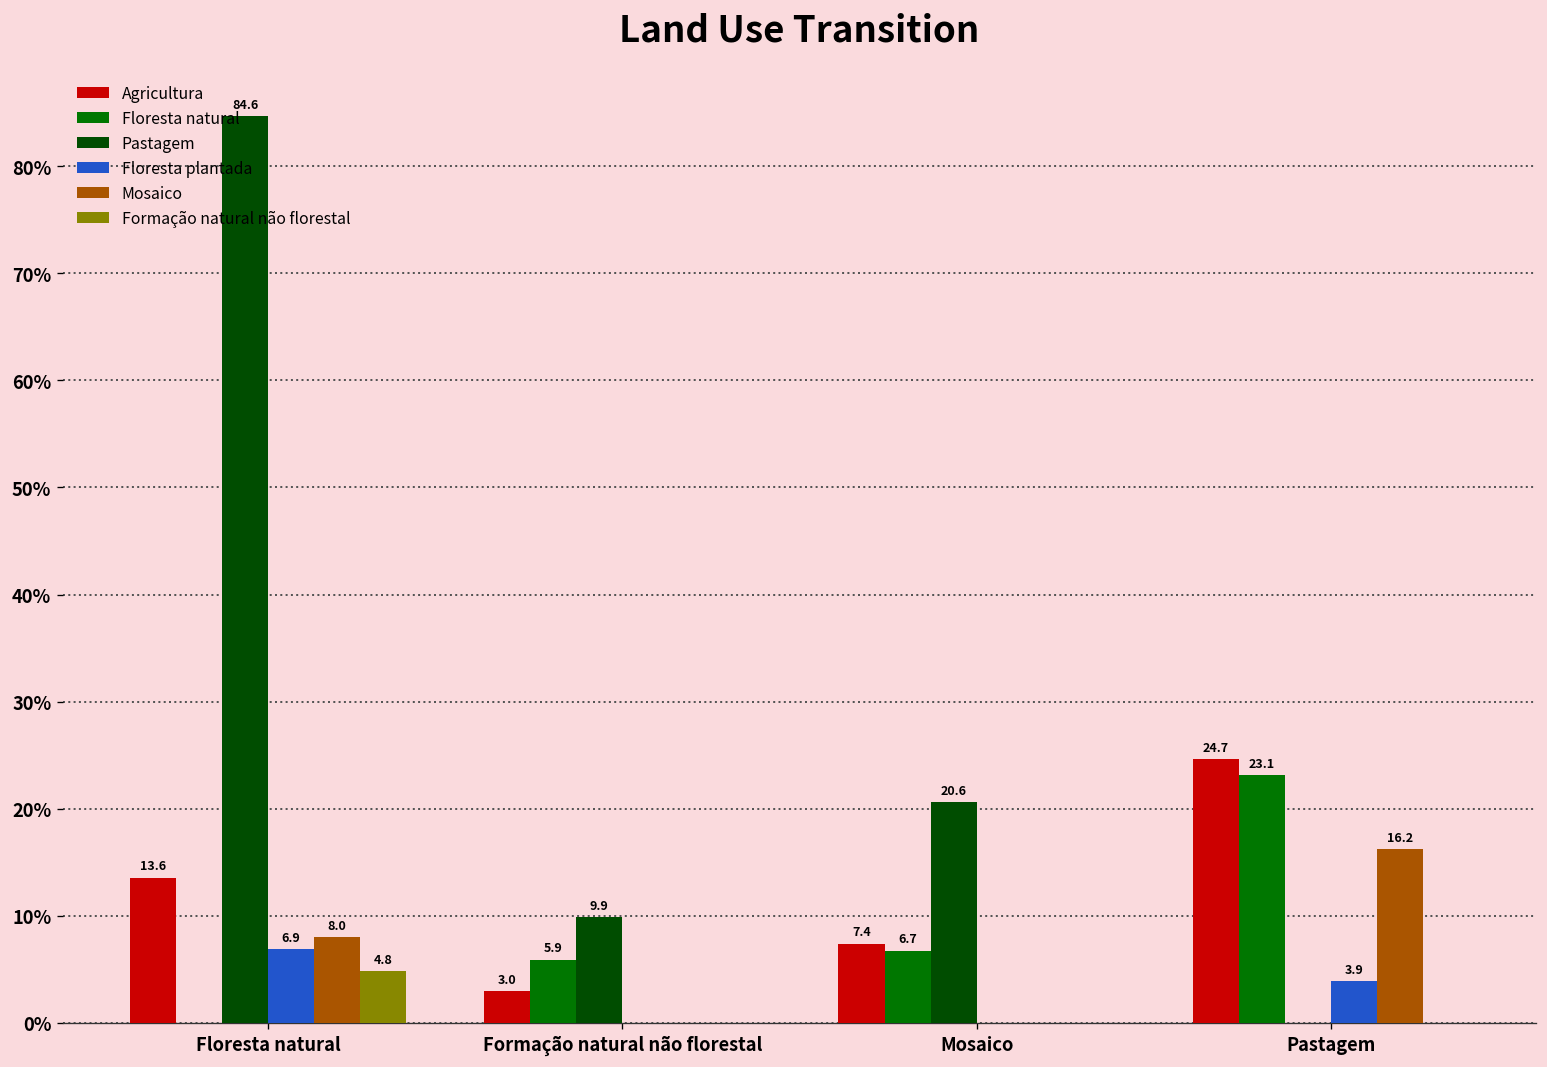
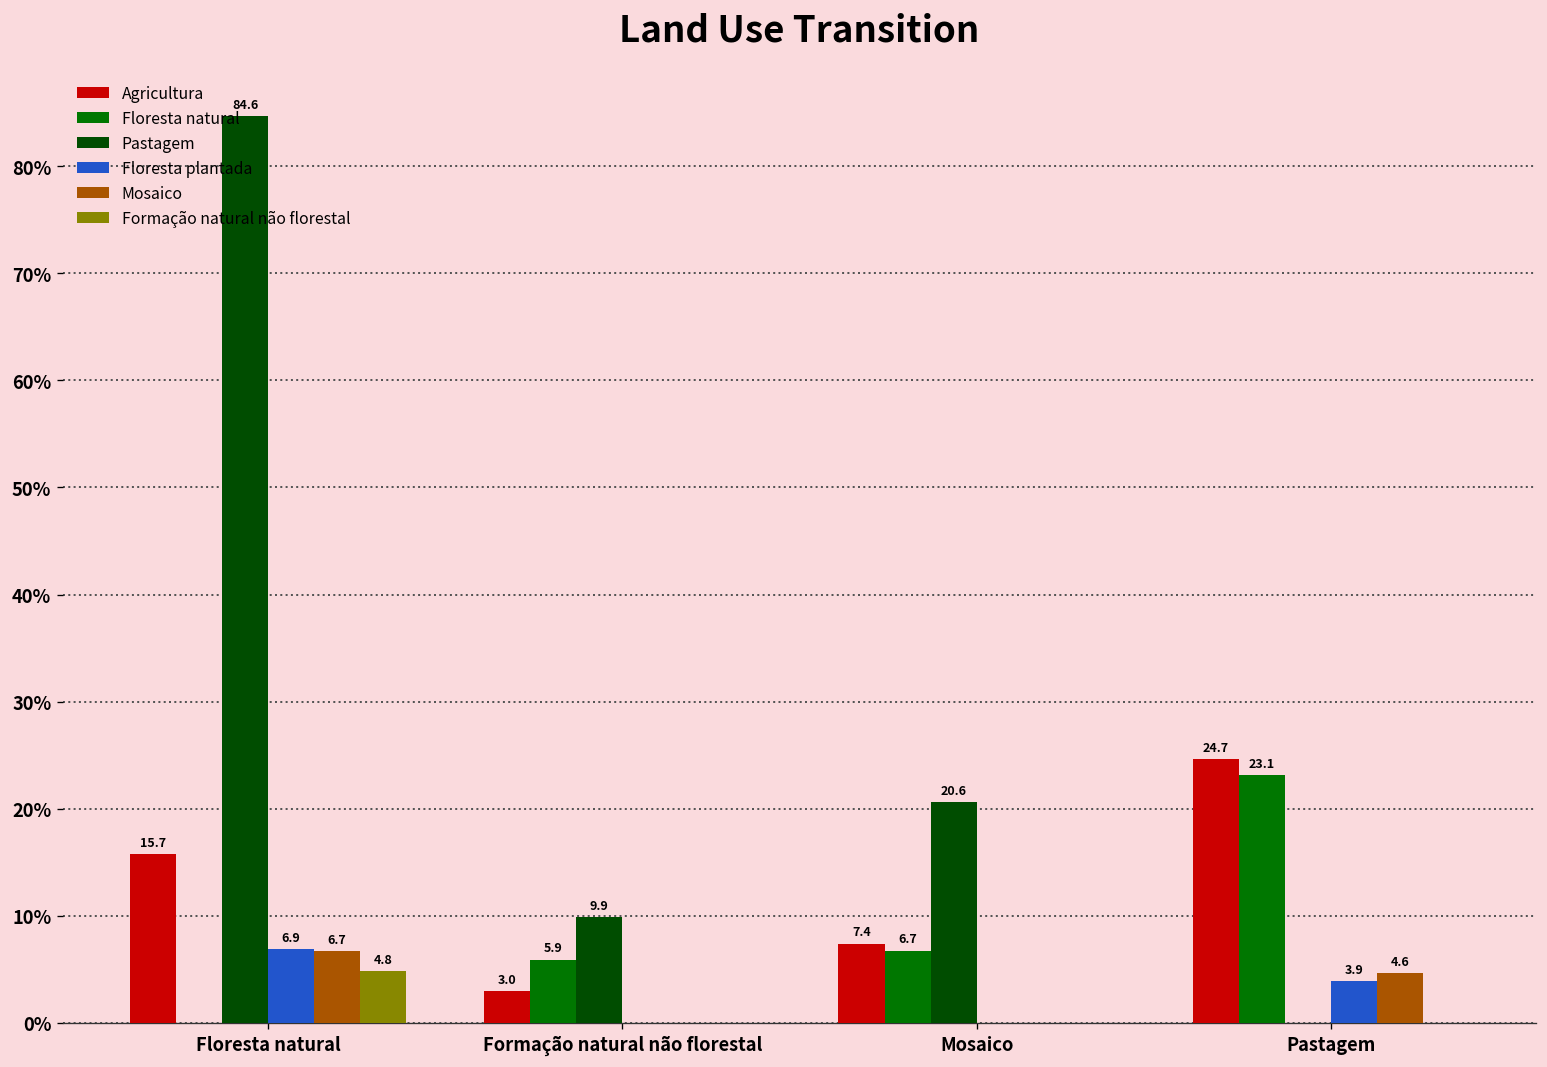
Agricultura, Floresta natural: 13.6 -> 15.7
Mosaico, Floresta natural: 8.0 -> 6.7
Mosaico, Pastagem: 16.2 -> 4.6
